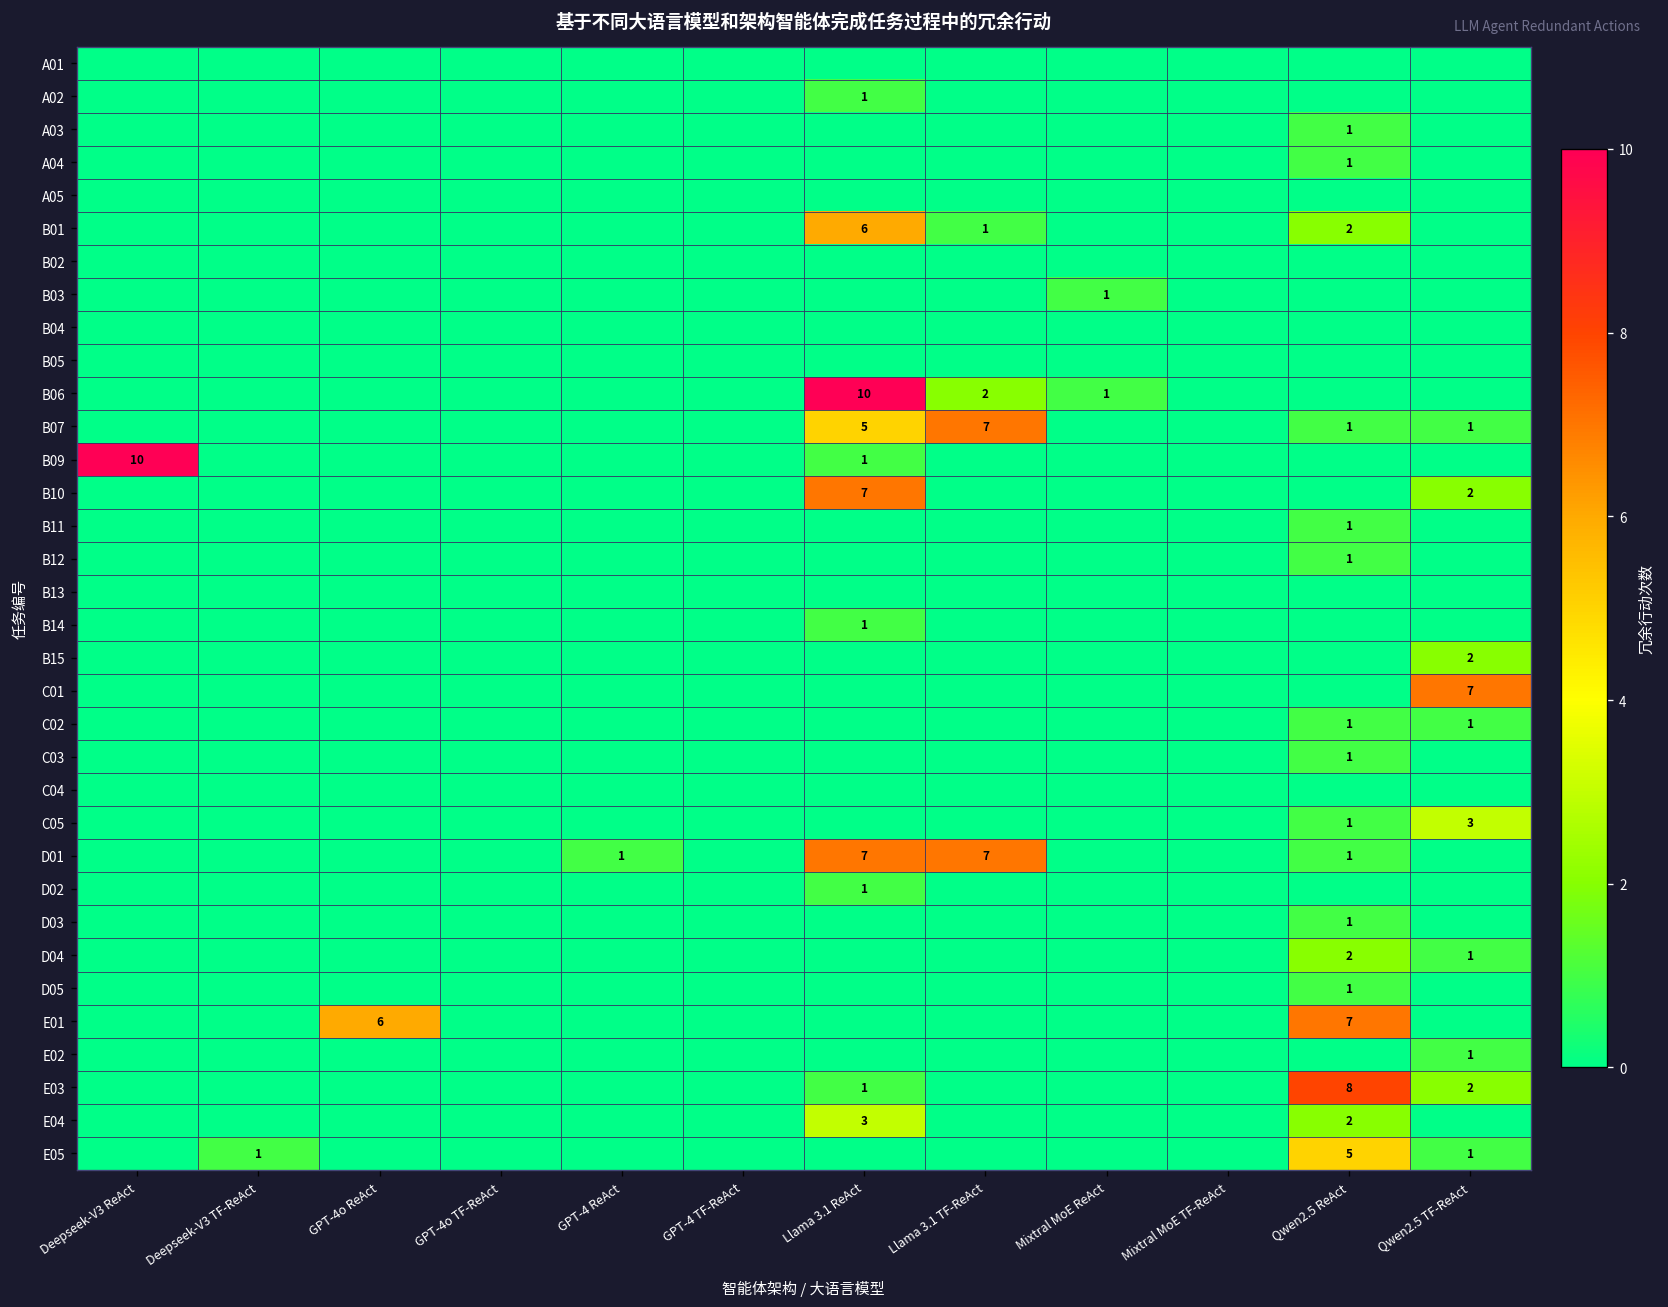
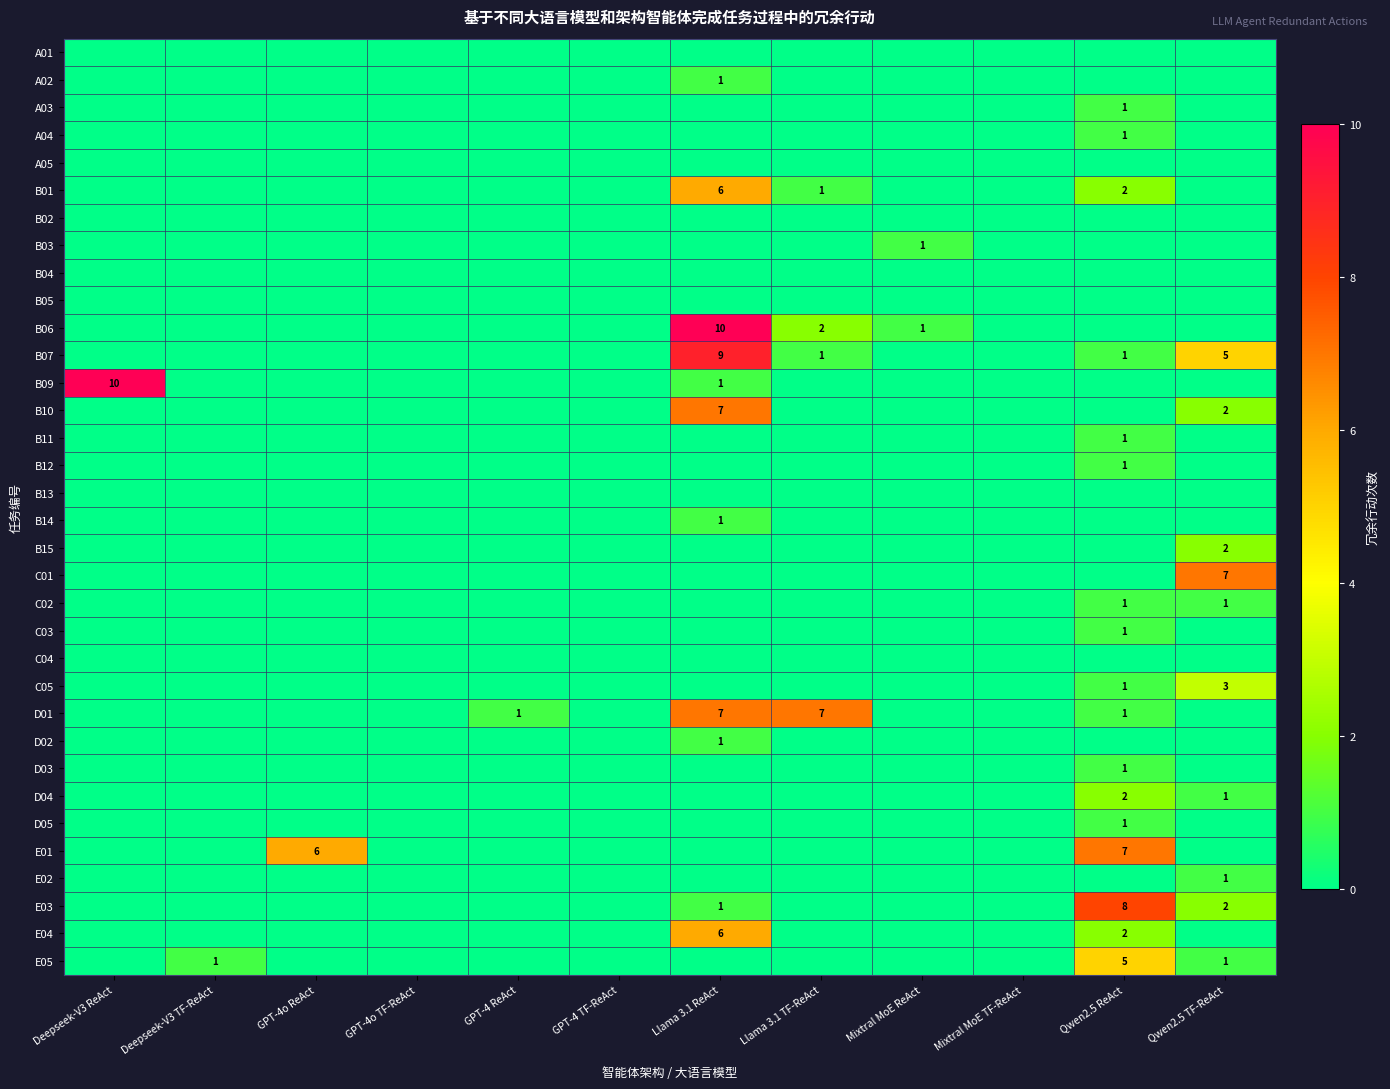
B07, Llama 3.1 ReAct: 5 -> 9
B07, Llama 3.1 TF-ReAct: 7 -> 1
B07, Qwen2.5 TF-ReAct: 1 -> 5
E04, Llama 3.1 ReAct: 3 -> 6
